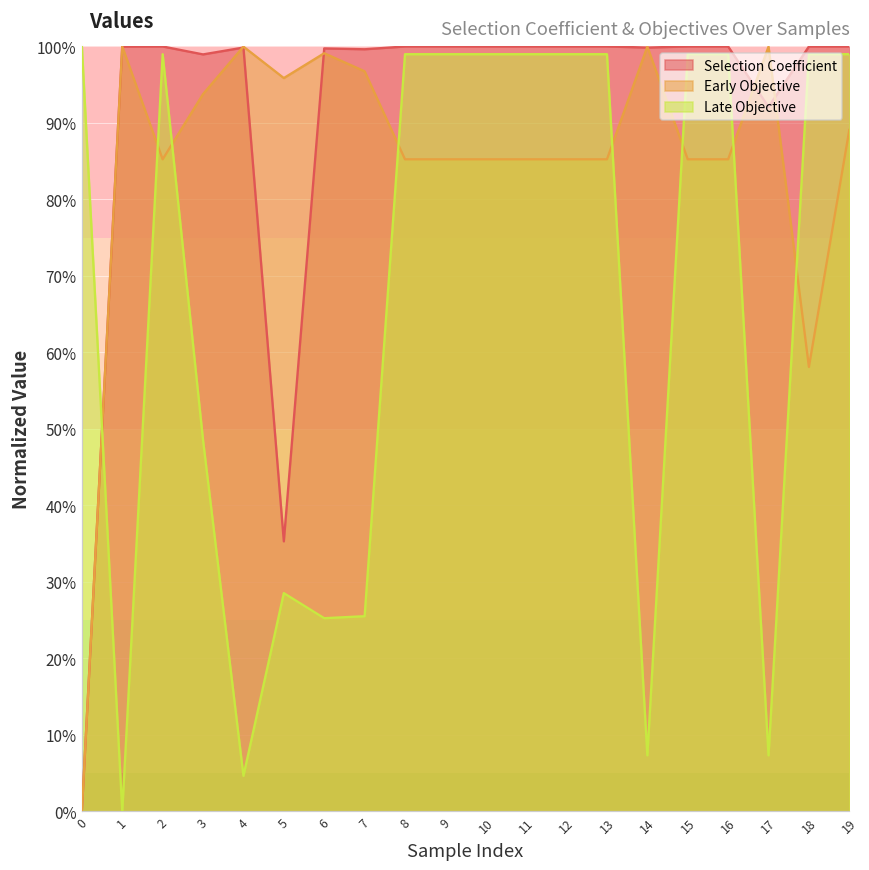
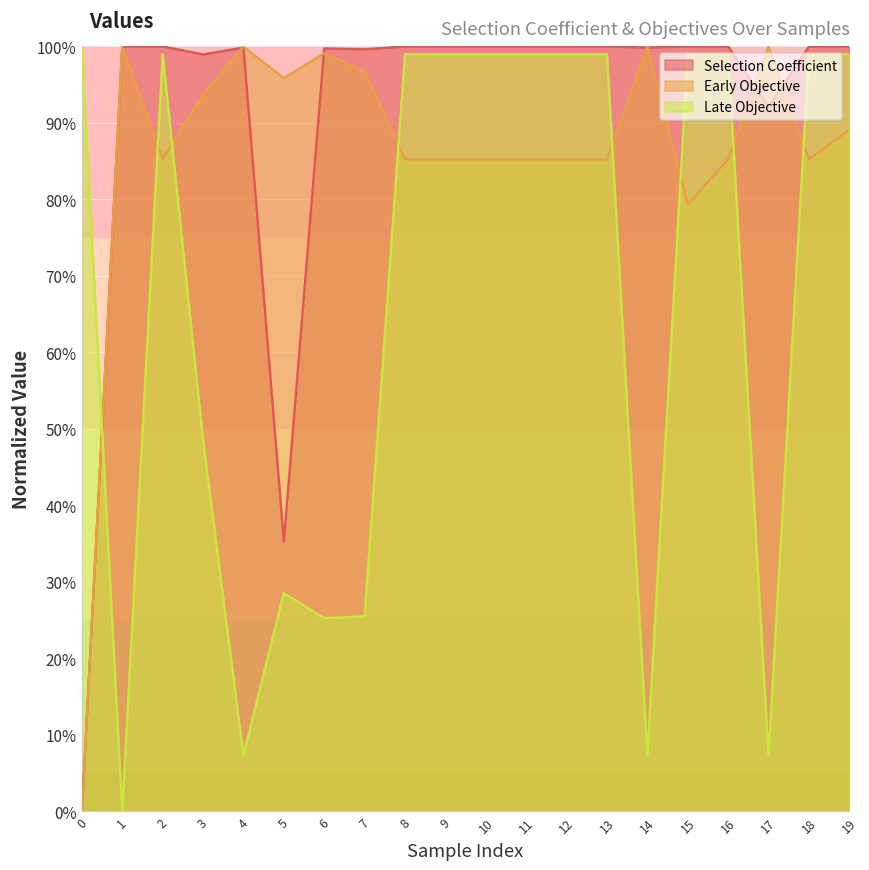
Late Objective, 4: 5% -> 7%
Early Objective, 15: 85% -> 79%
Early Objective, 18: 58% -> 85%
